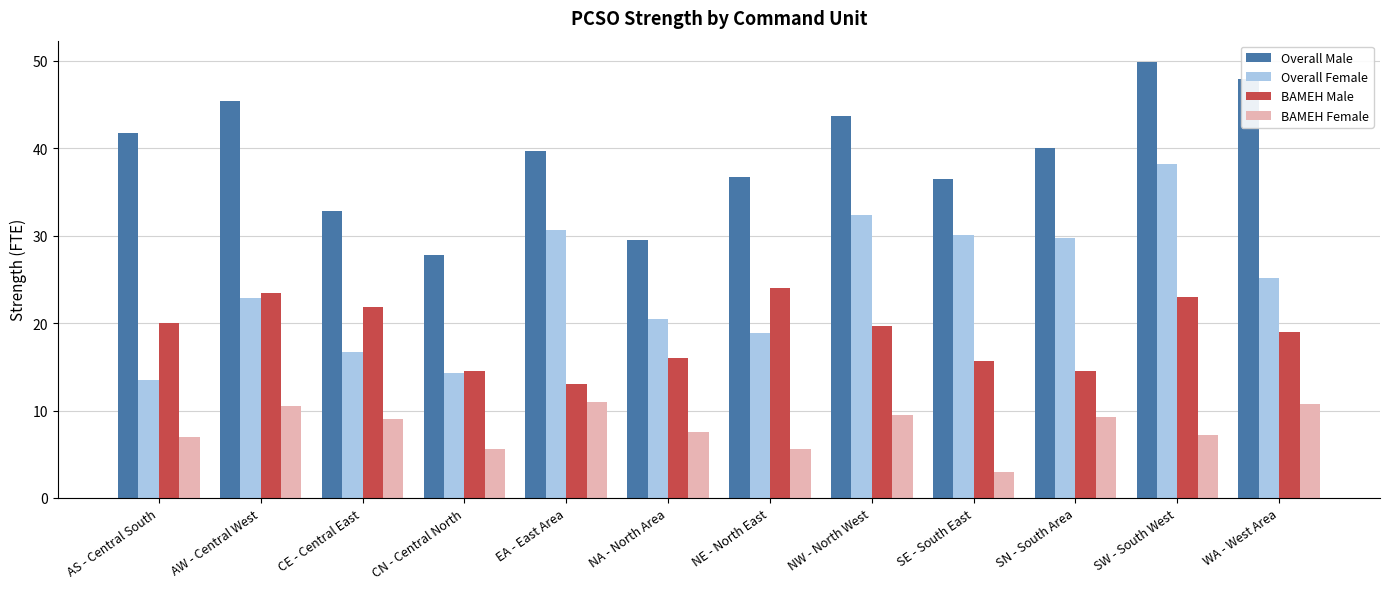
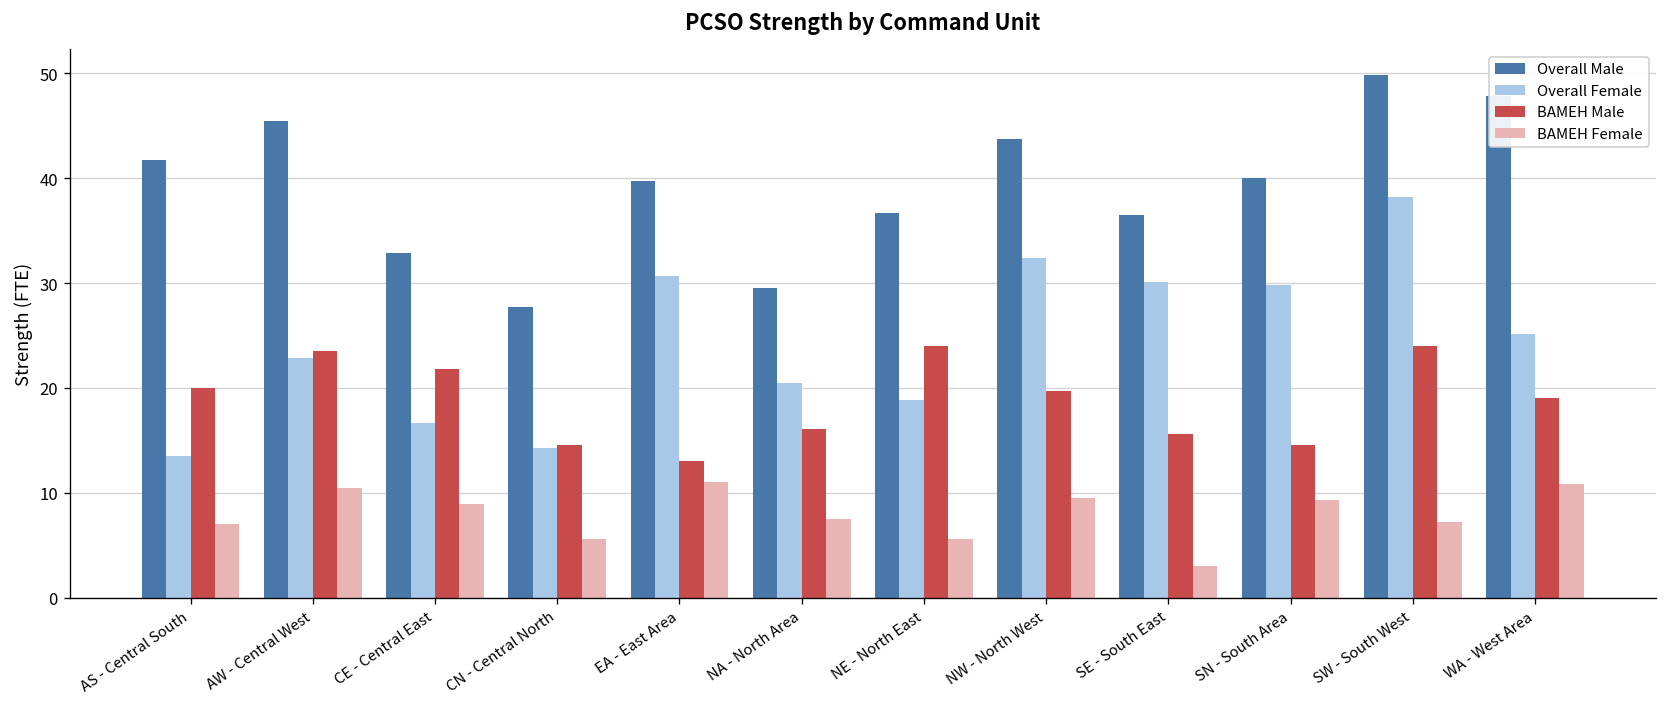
BAMEH Male, SW - South West: 23 -> 24
